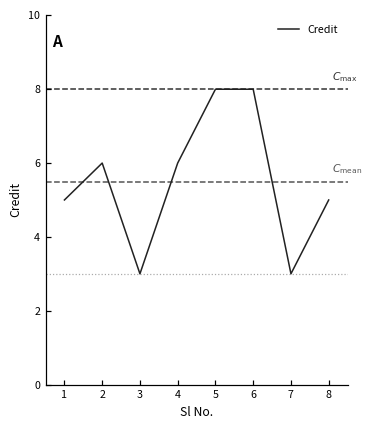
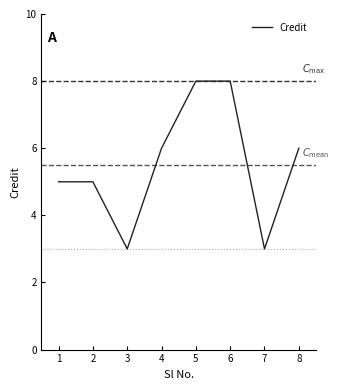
2: 6 -> 5
8: 5 -> 6
